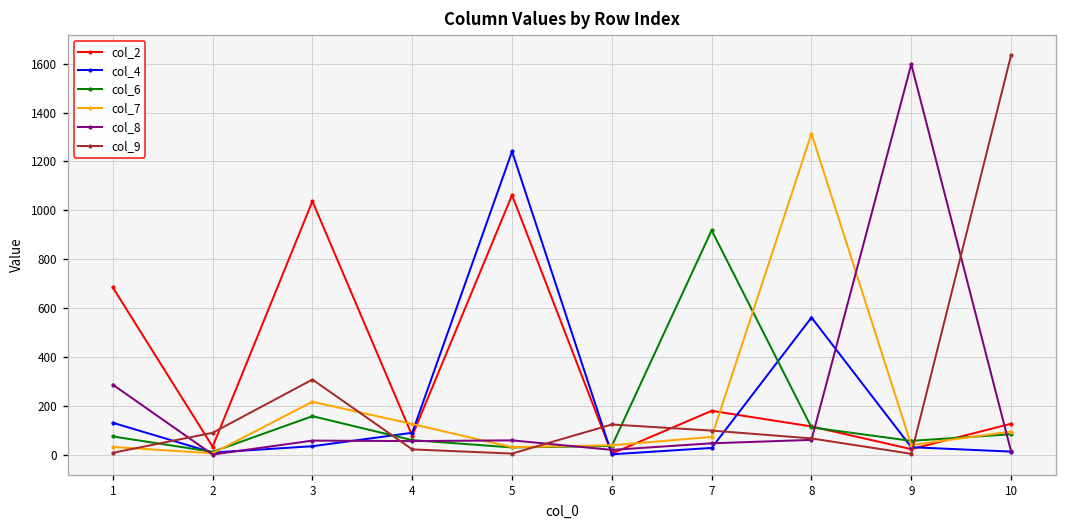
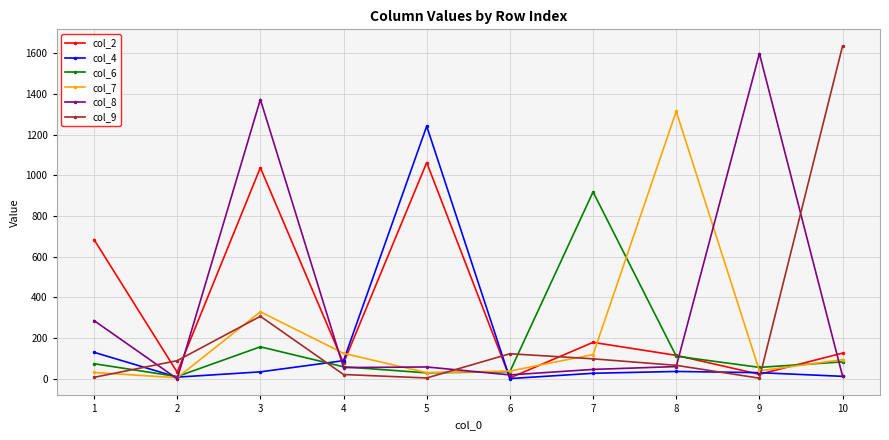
col_7, 3: 220 -> 330
col_8, 3: 60 -> 1370
col_7, 7: 70 -> 120
col_4, 8: 560 -> 40
